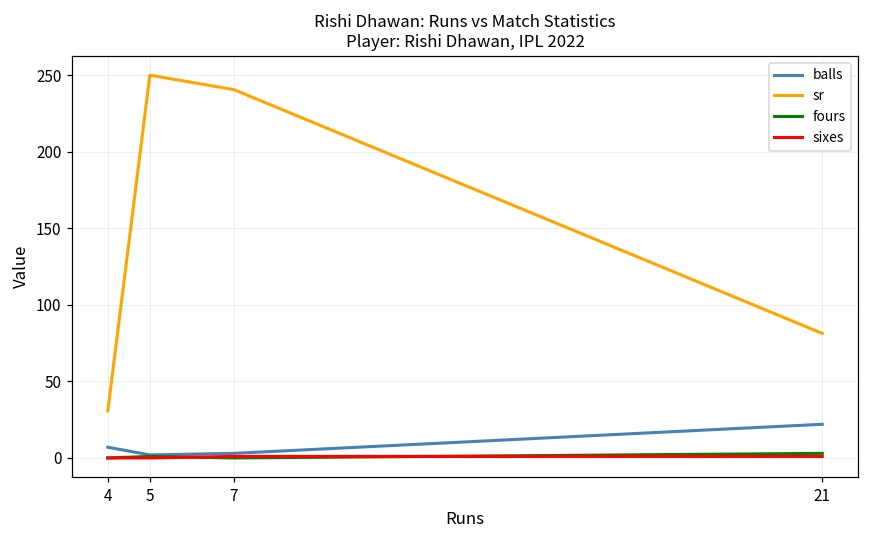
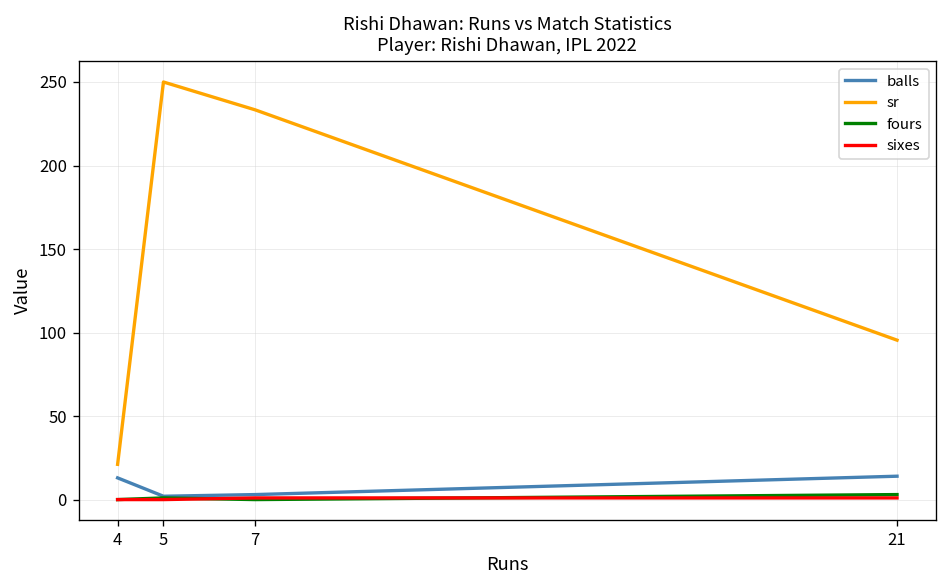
balls, 4: 7 -> 13
sr, 4: 31 -> 21
sr, 7: 241 -> 233
balls, 21: 22 -> 14
sr, 21: 81 -> 95
